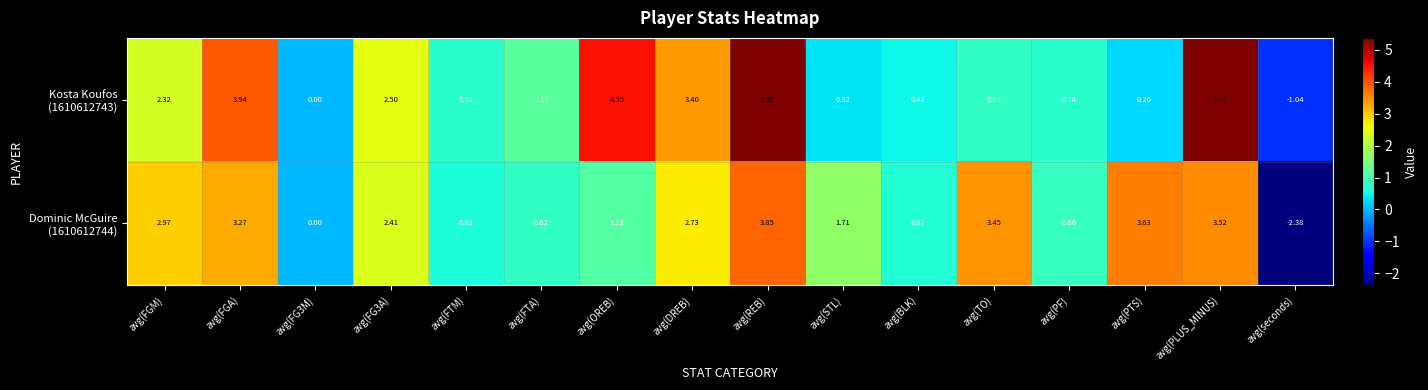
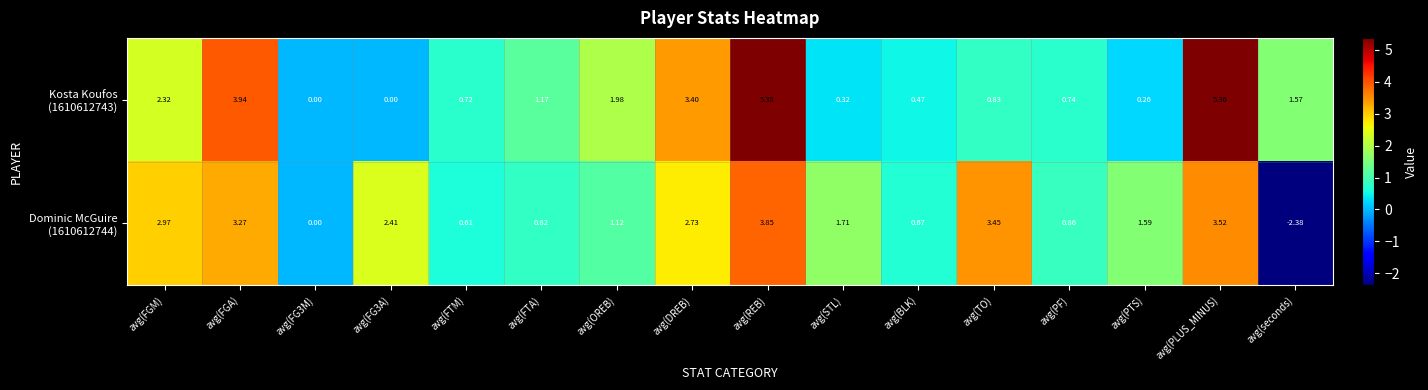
Kosta Koufos (1610612743), avg(FG3A): 2.50 -> 0.00
Kosta Koufos (1610612743), avg(OREB): 4.55 -> 1.98
Kosta Koufos (1610612743), avg(seconds): -1.04 -> 1.57
Dominic McGuire (1610612744), avg(PTS): 3.63 -> 1.59
